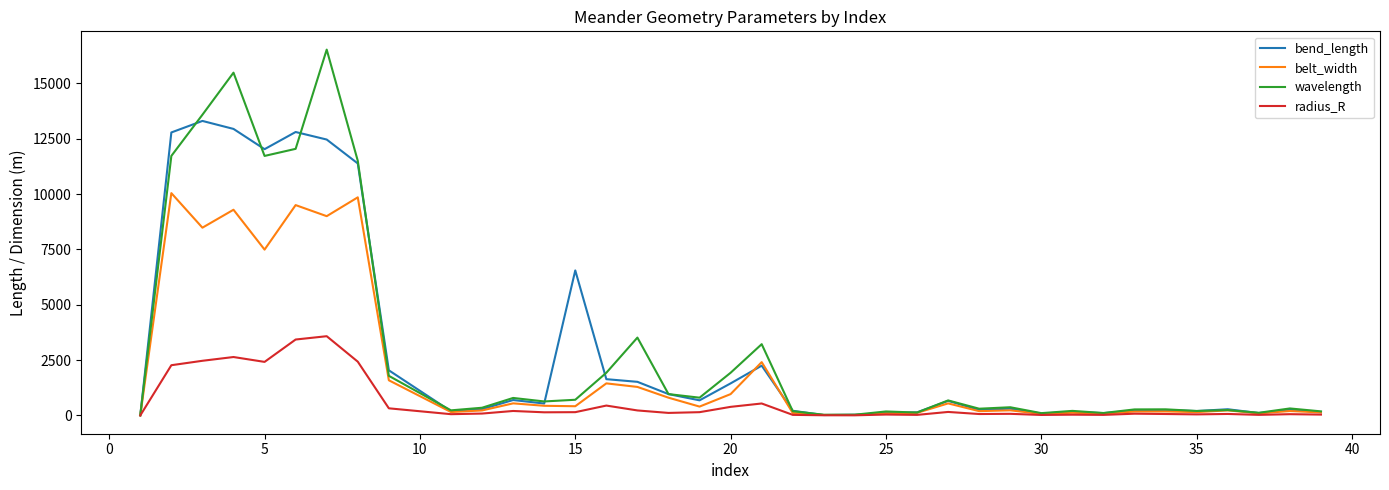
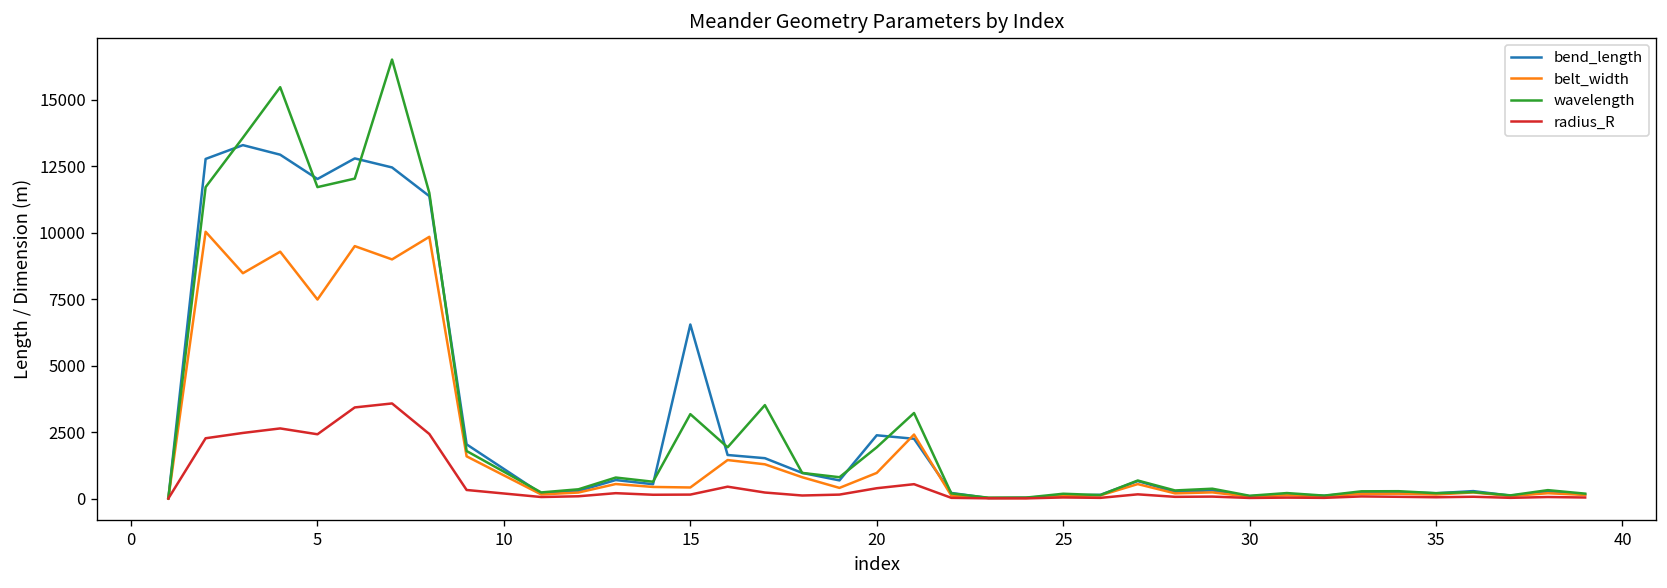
wavelength, 15: 700 -> 3200
bend_length, 20: 1500 -> 2400
